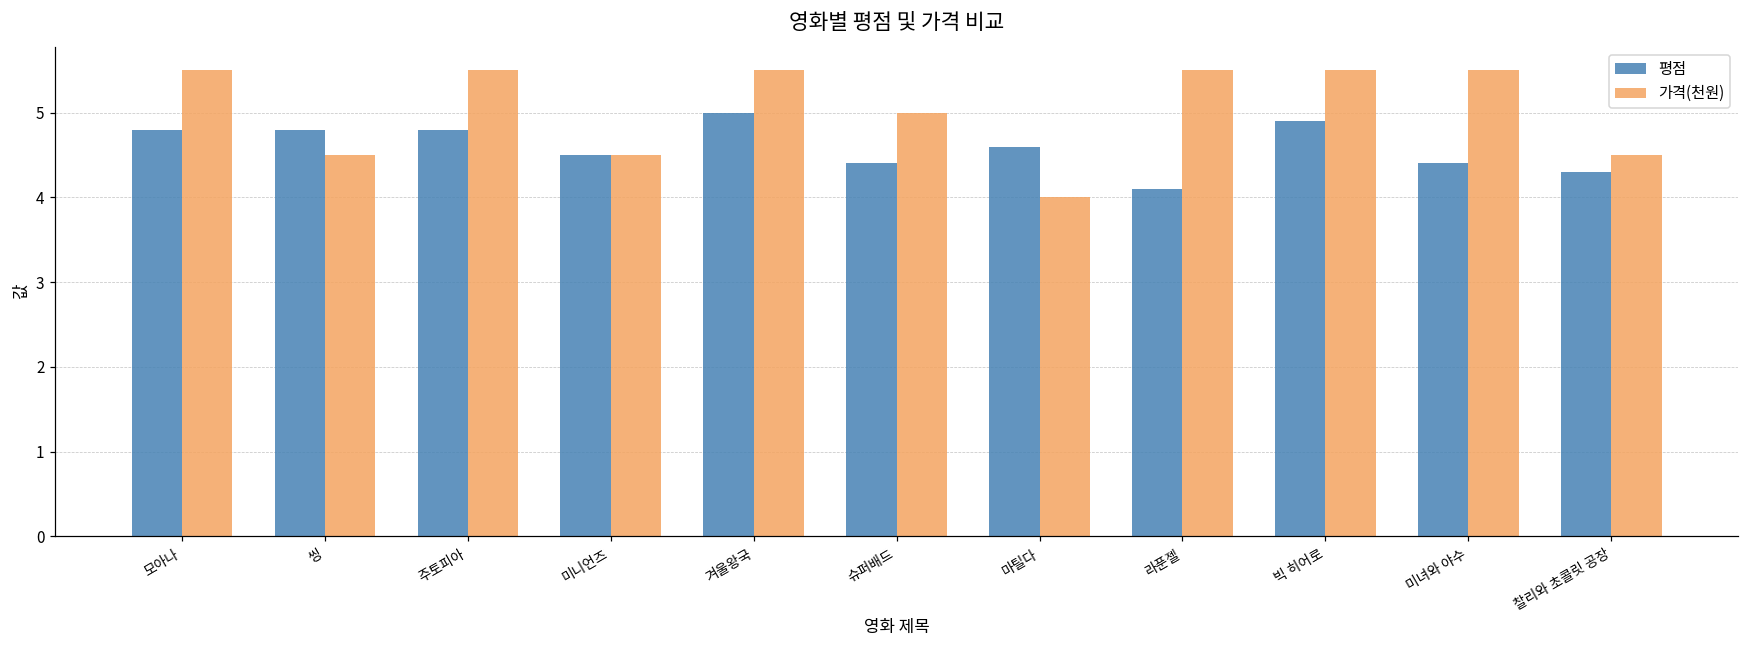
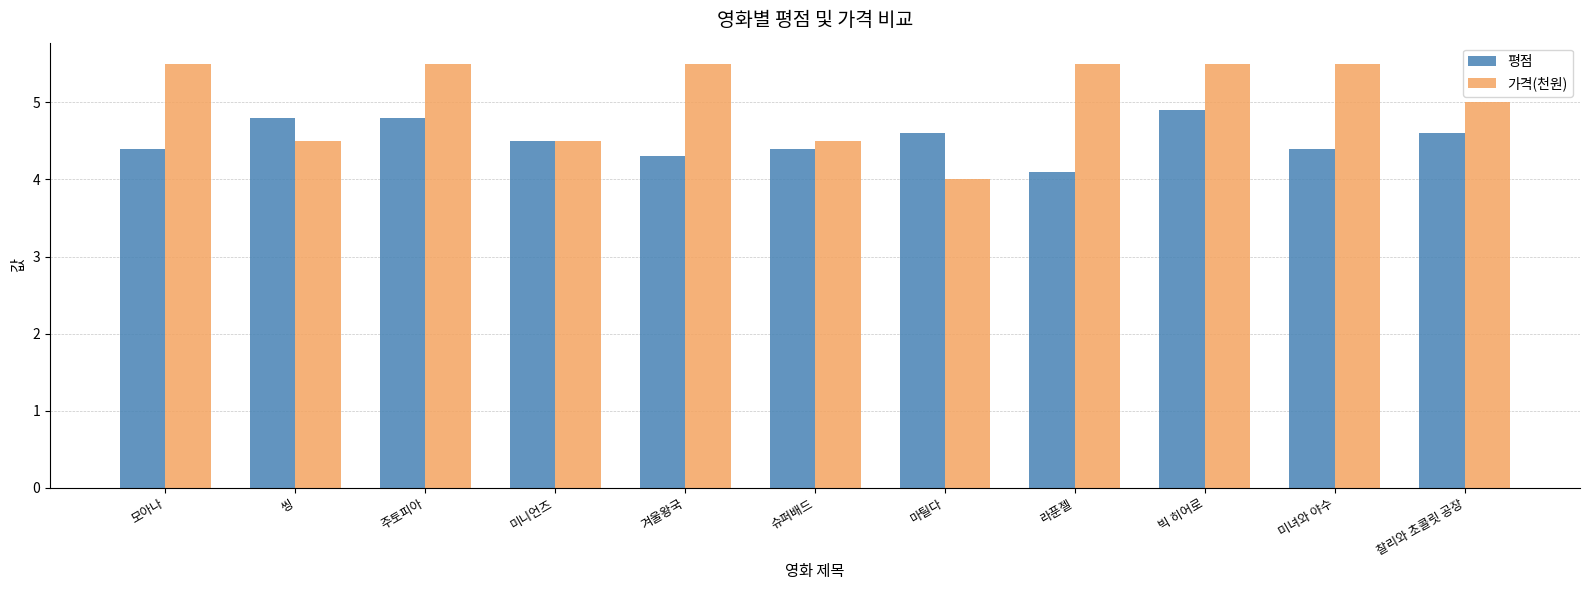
평점, 모아나: 4.8 -> 4.4
평점, 겨울왕국: 5.0 -> 4.3
가격(천원), 슈퍼배드: 5.0 -> 4.5
평점, 찰리와 초콜릿 공장: 4.3 -> 4.6
가격(천원), 찰리와 초콜릿 공장: 4.5 -> 5.0
